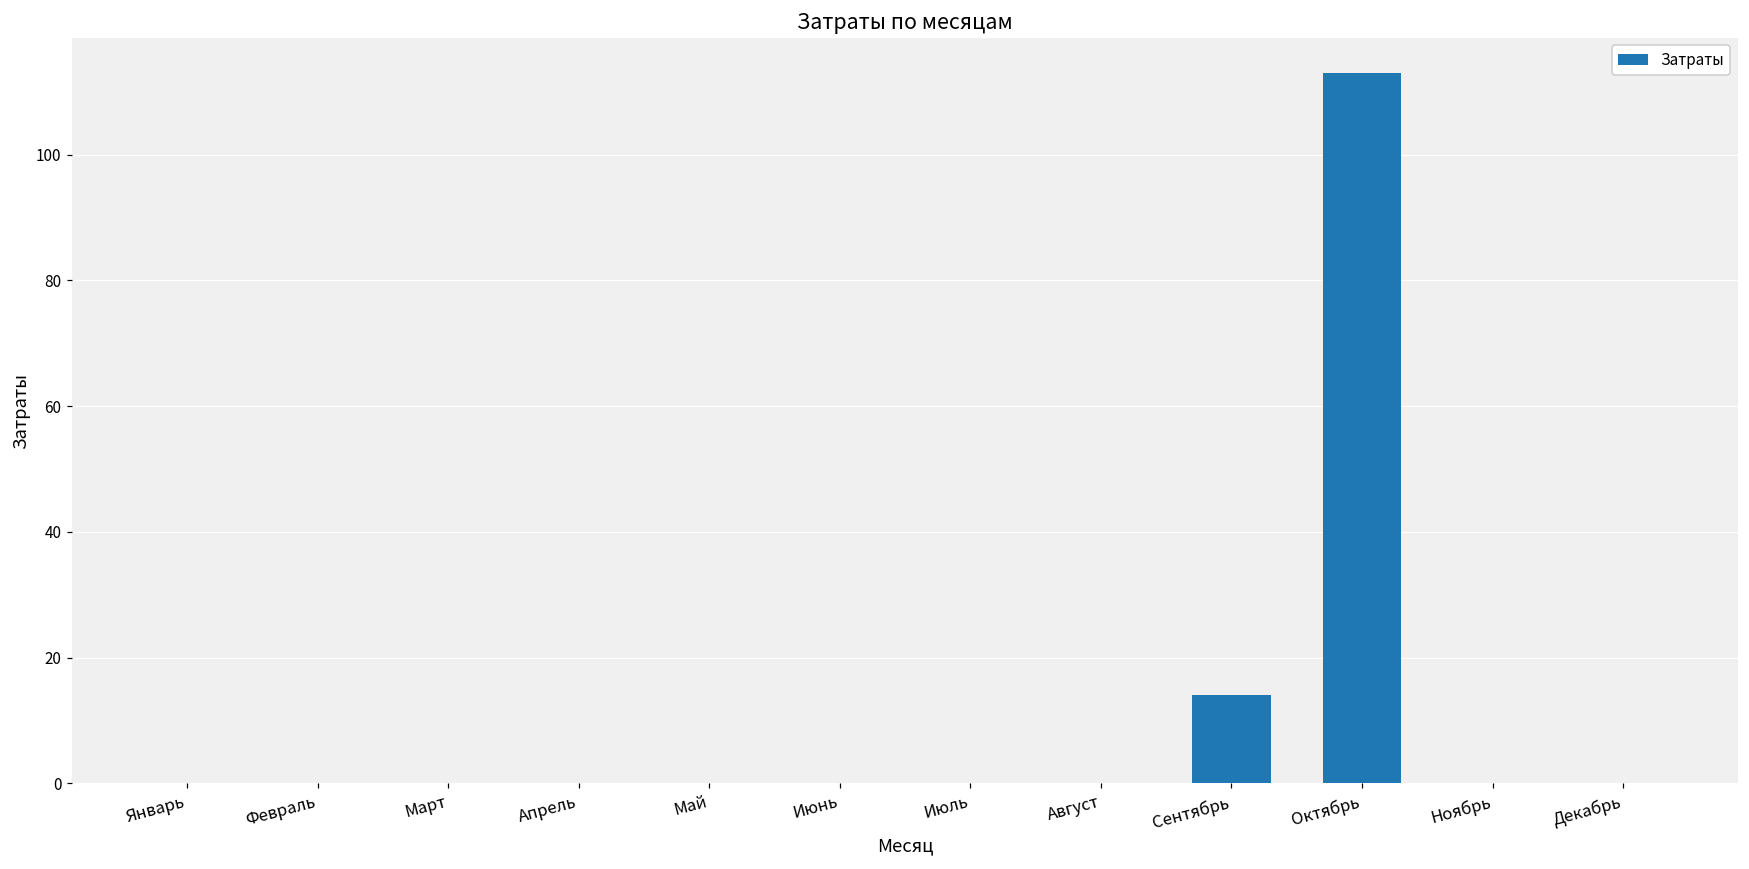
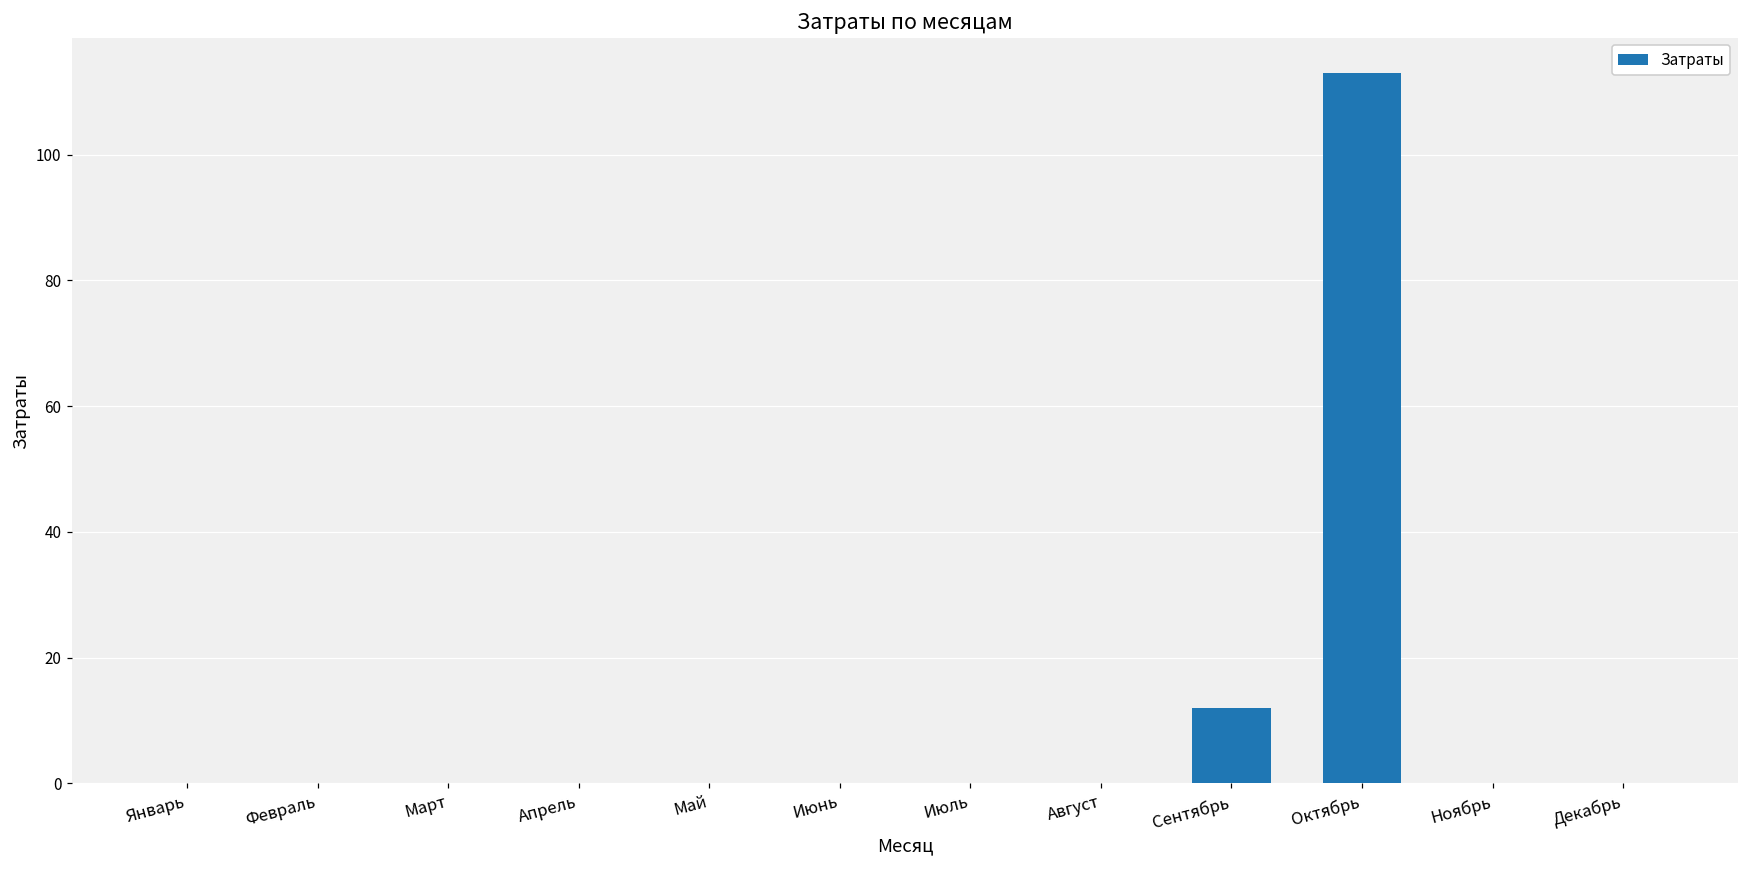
Сентябрь: 14 -> 12
